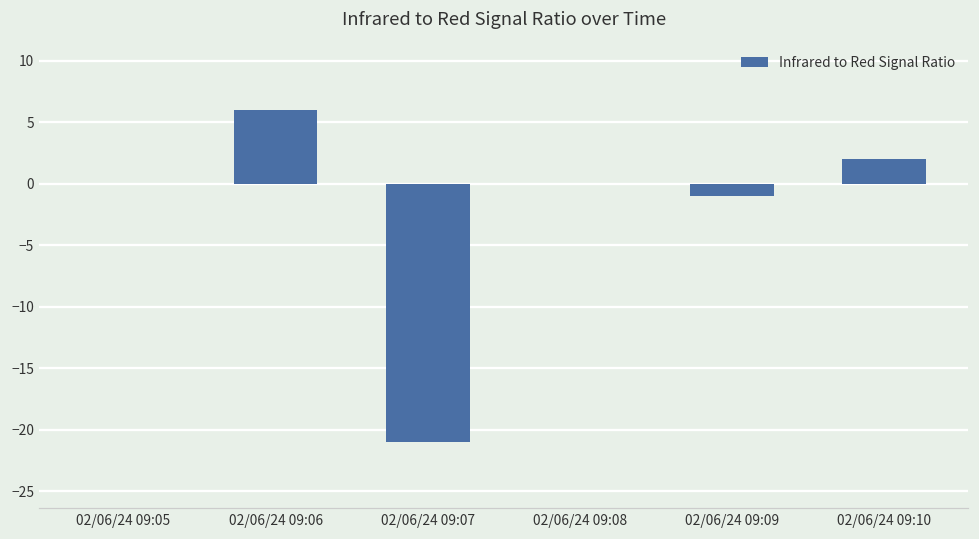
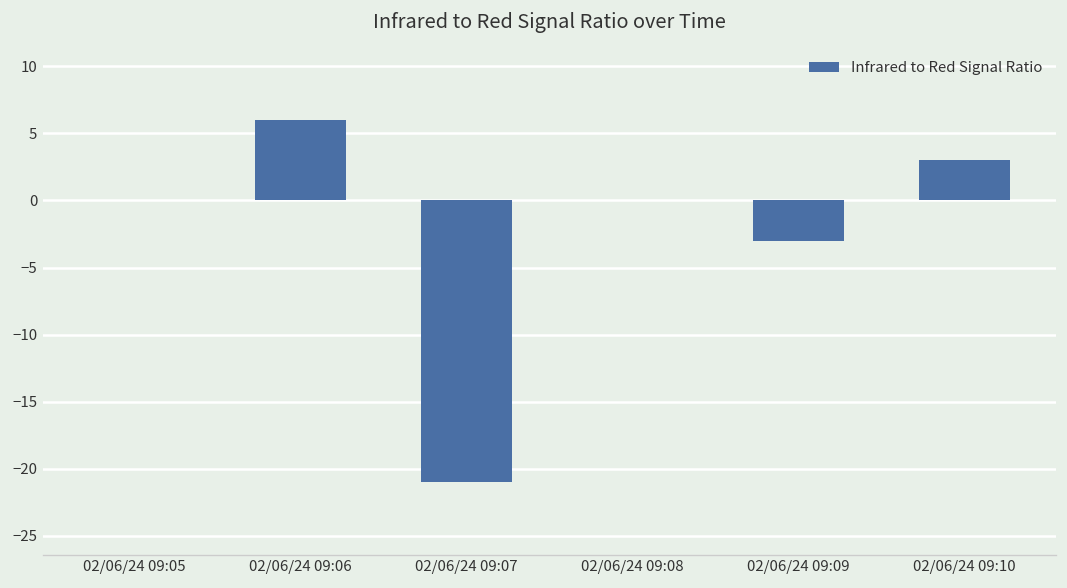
02/06/24 09:09: -1 -> -3
02/06/24 09:10: 2 -> 3
